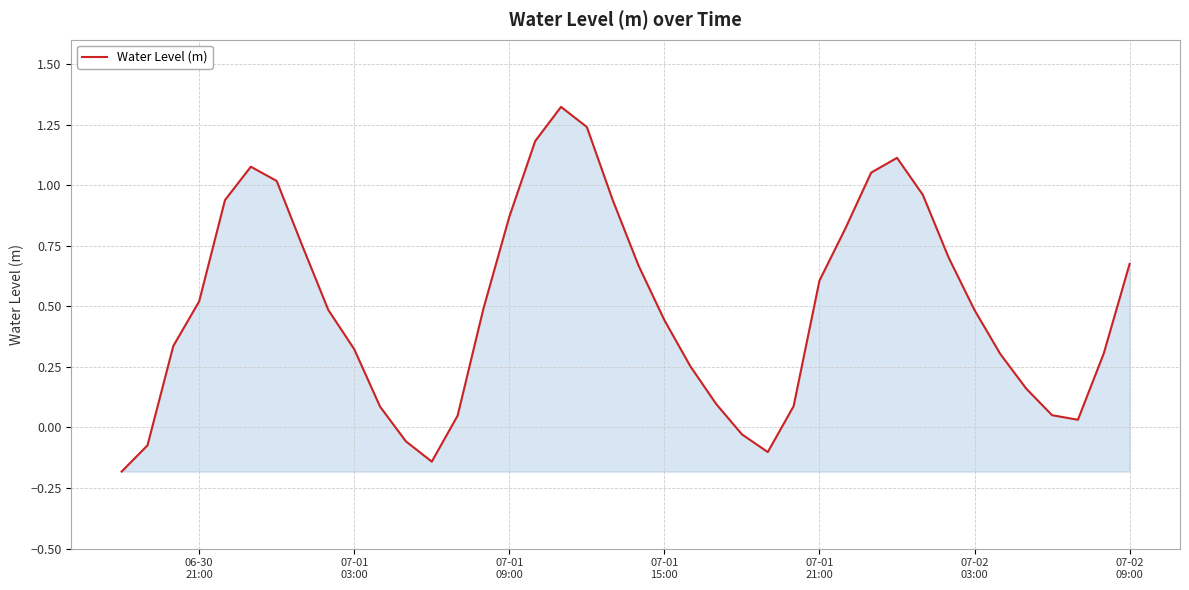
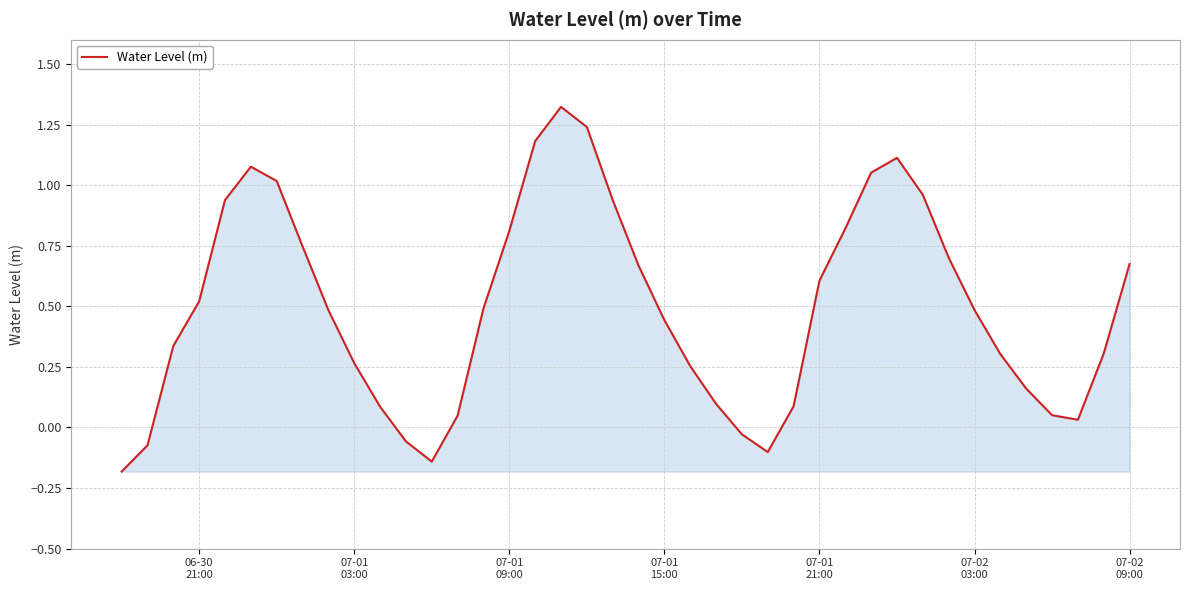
07-01 03:00: 0.32 -> 0.27
07-01 09:00: 0.87 -> 0.81
